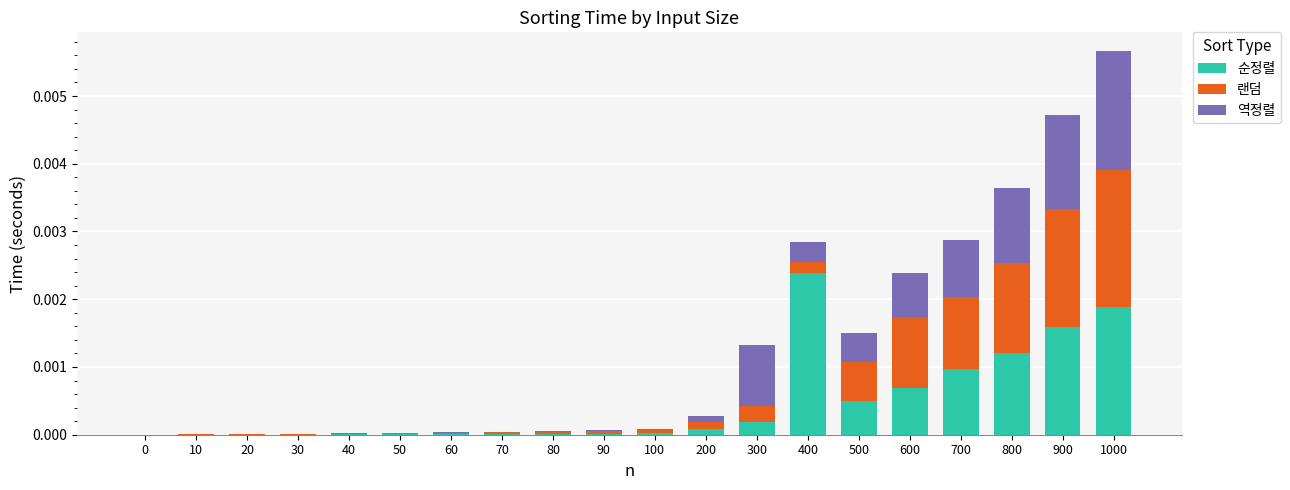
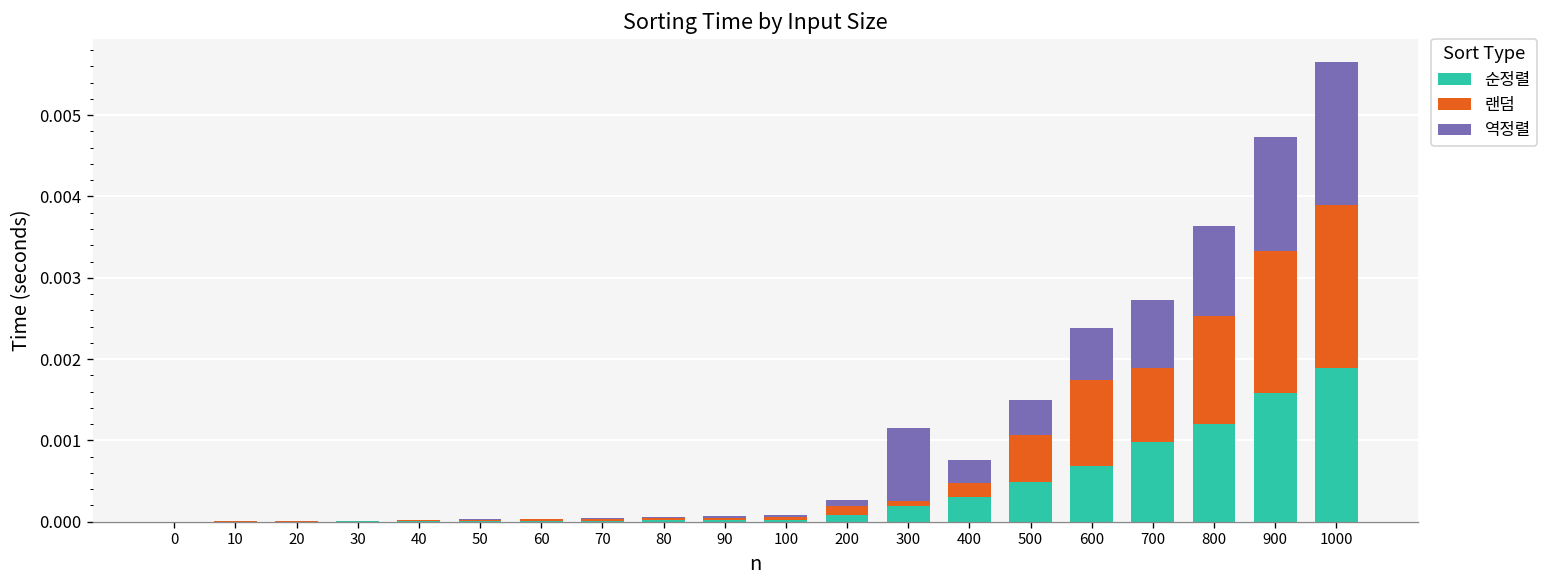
랜덤, 300: 0.0002 -> 0.0001
순정렬, 400: 0.0024 -> 0.0003
랜덤, 700: 0.0011 -> 0.0009
